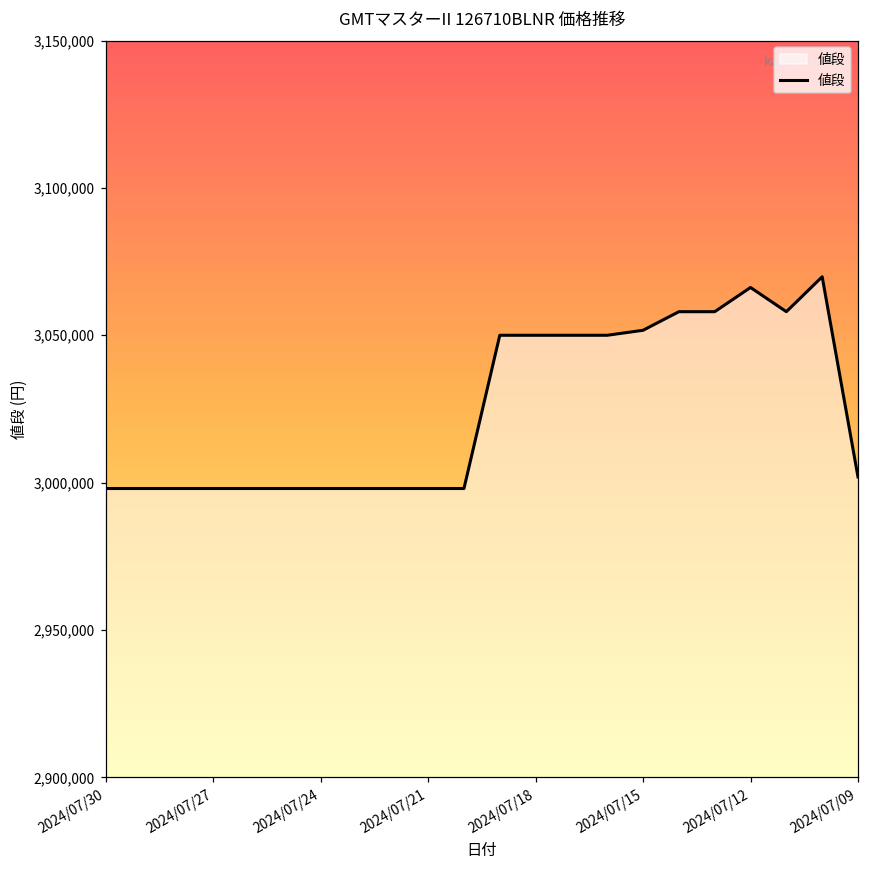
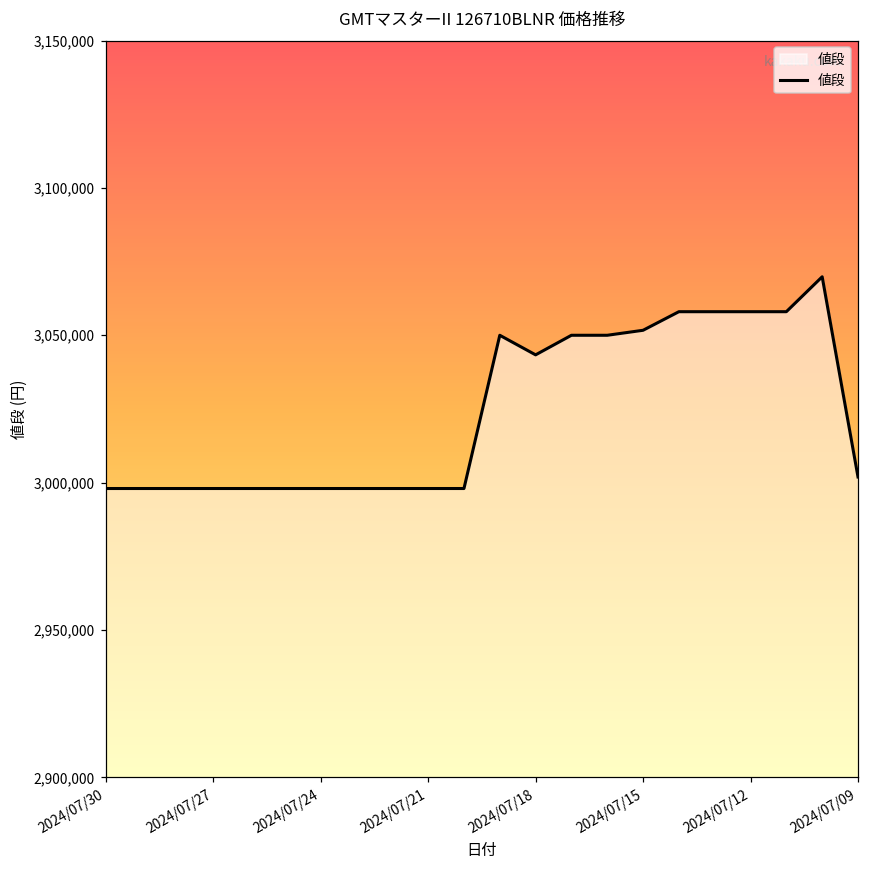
2024/07/18: 3,050,000 -> 3,043,000
2024/07/12: 3,066,000 -> 3,058,000
